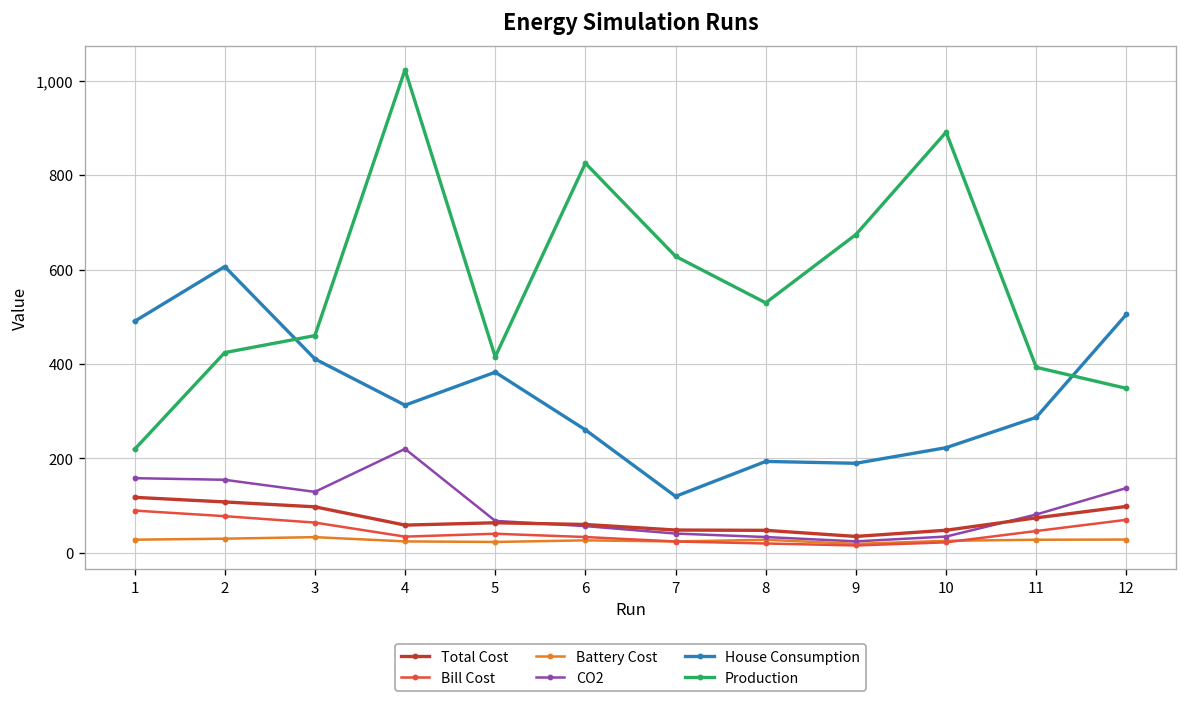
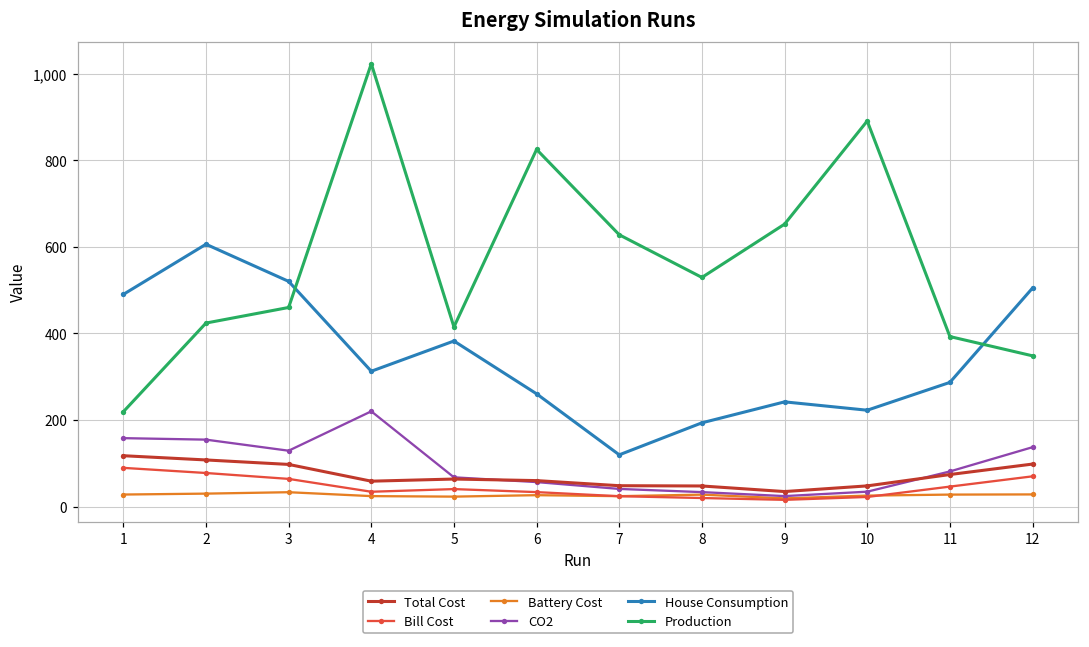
House Consumption, 3: 410 -> 520
House Consumption, 9: 190 -> 240
Production, 9: 670 -> 650
